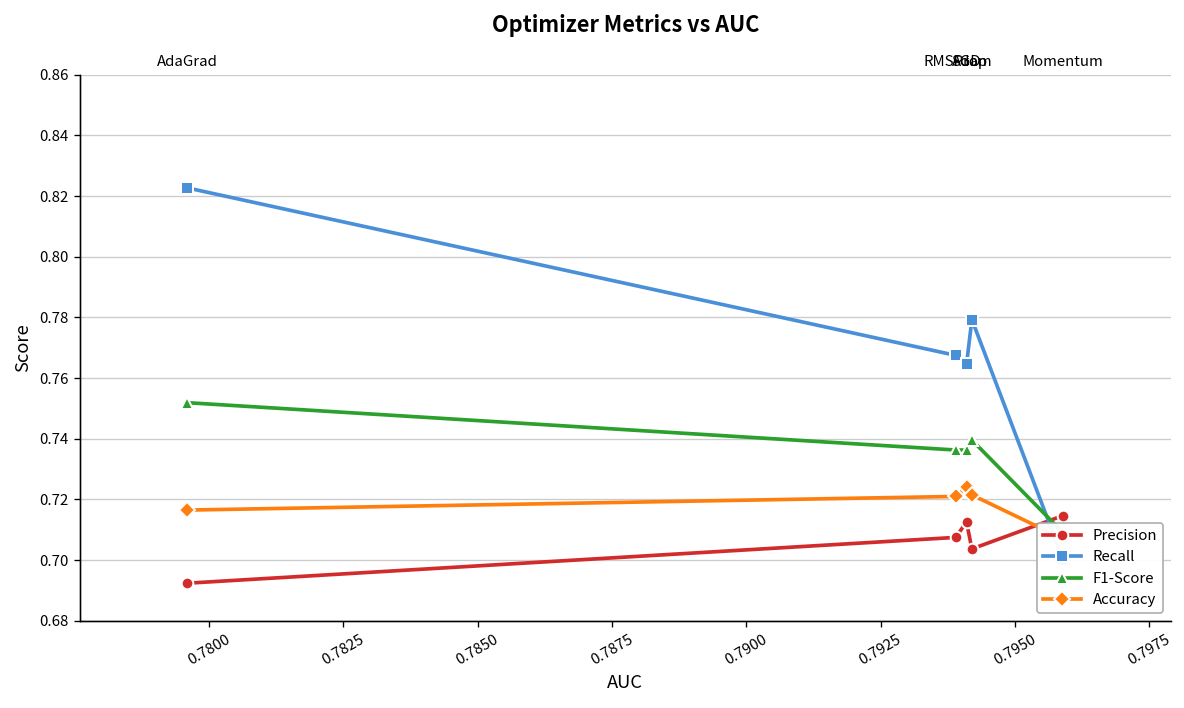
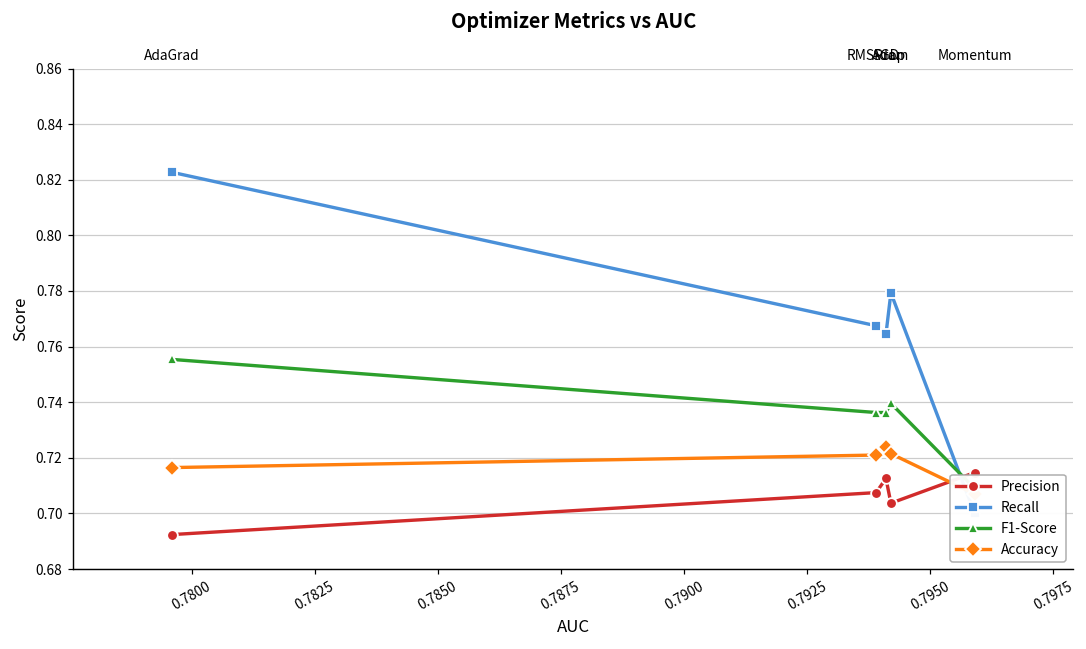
F1-Score, AdaGrad: 0.752 -> 0.755
